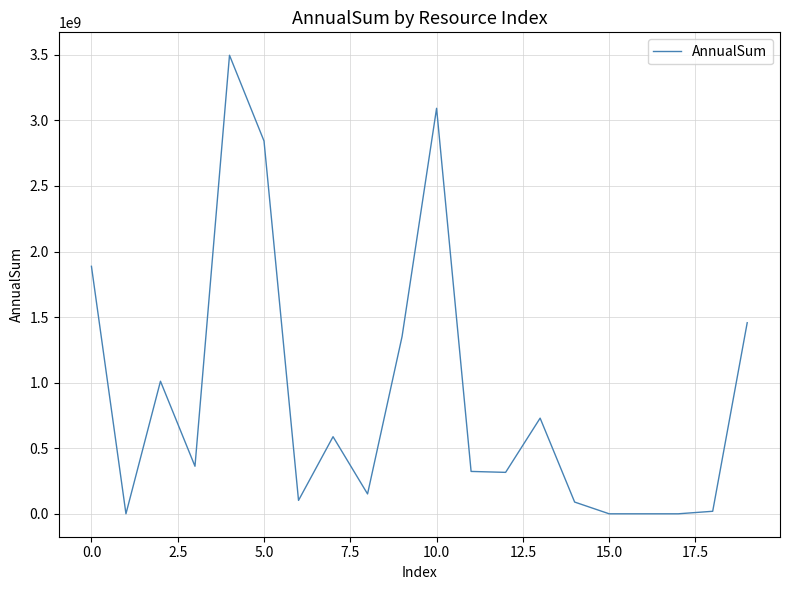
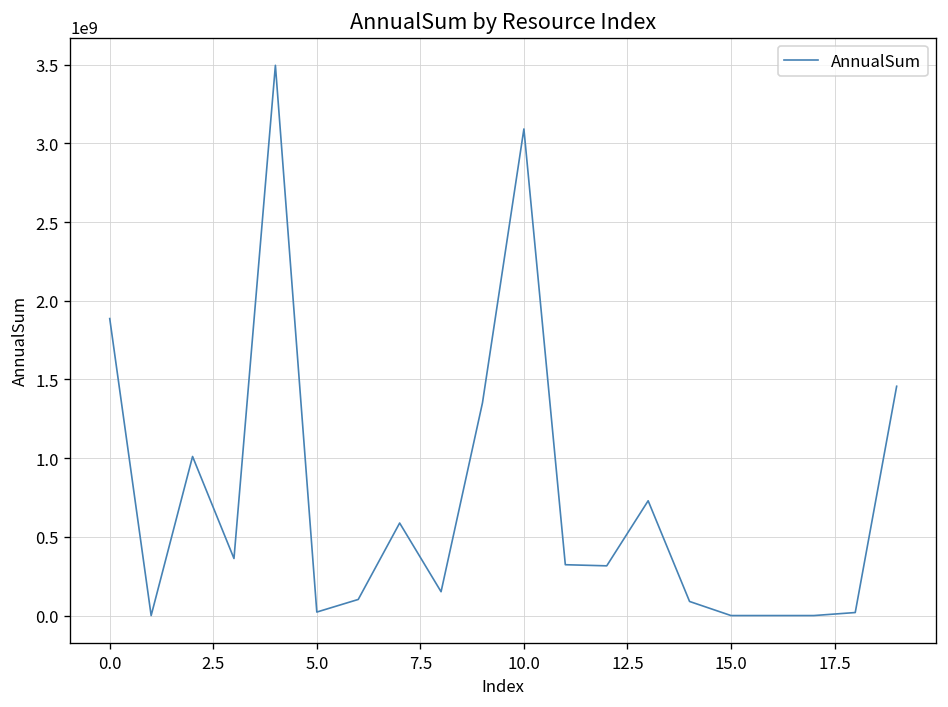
5.0: 2840000000 -> 20000000
